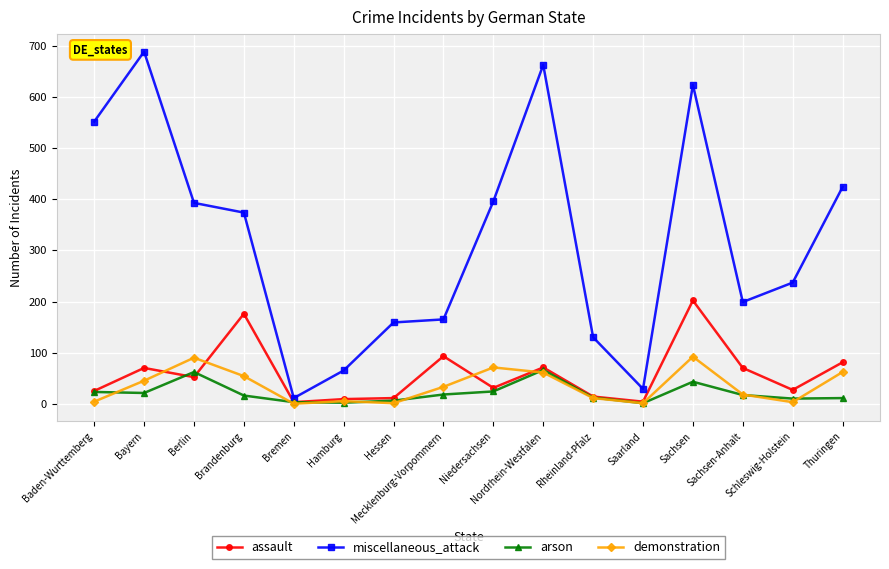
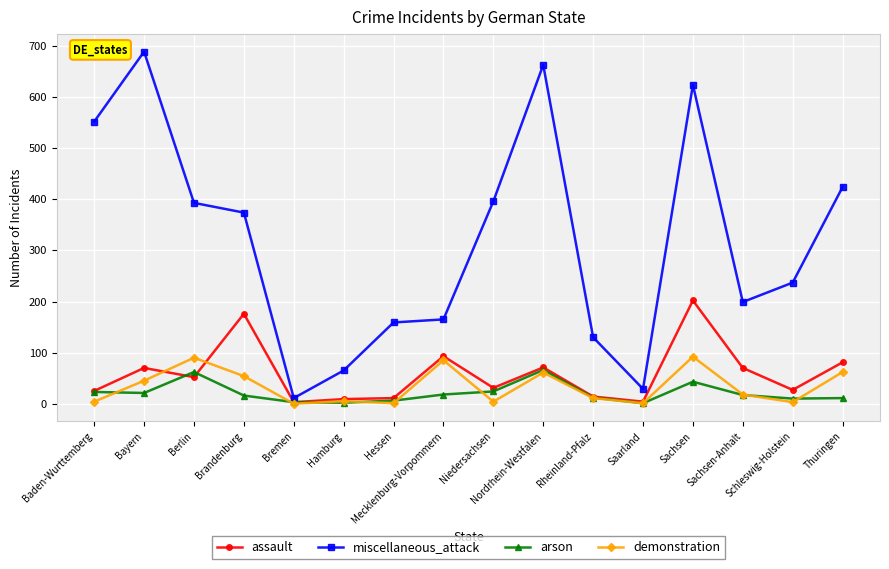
demonstration, Mecklenburg-Vorpommern: 30 -> 90
demonstration, Niedersachsen: 70 -> 0
